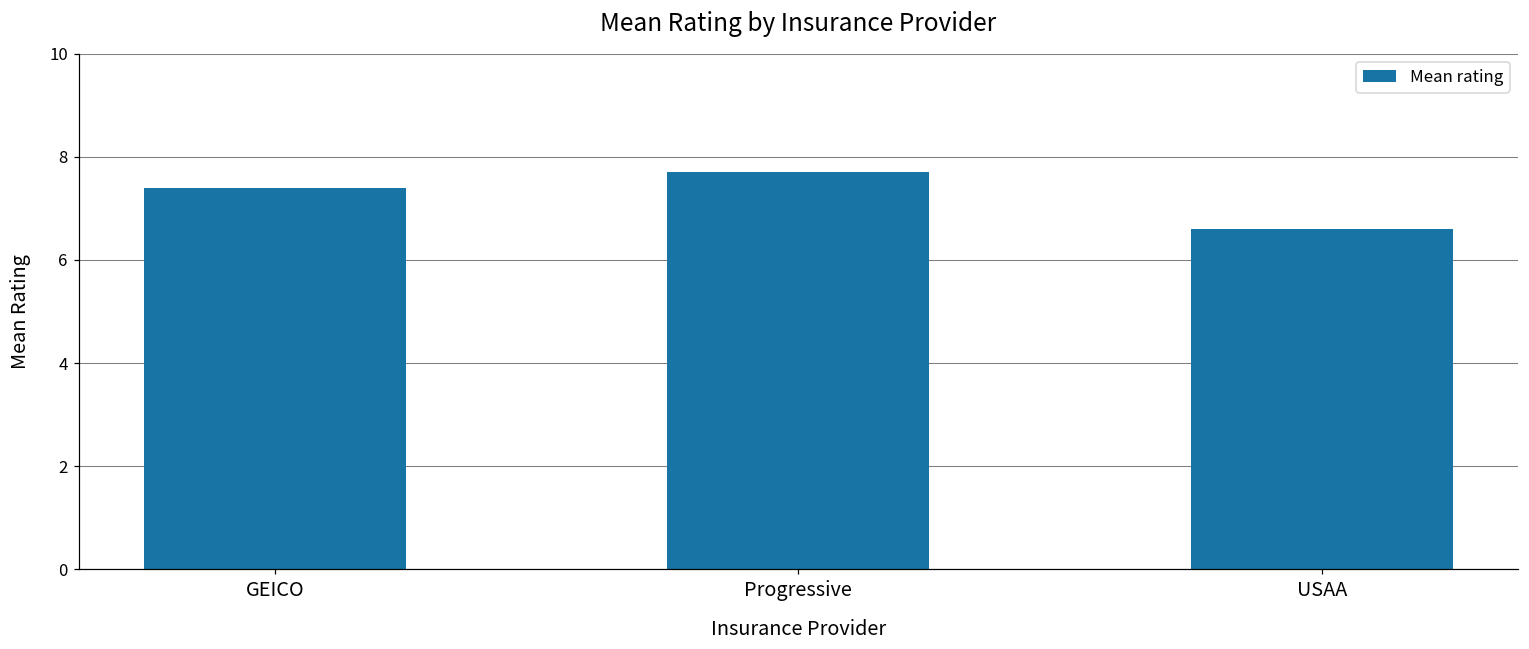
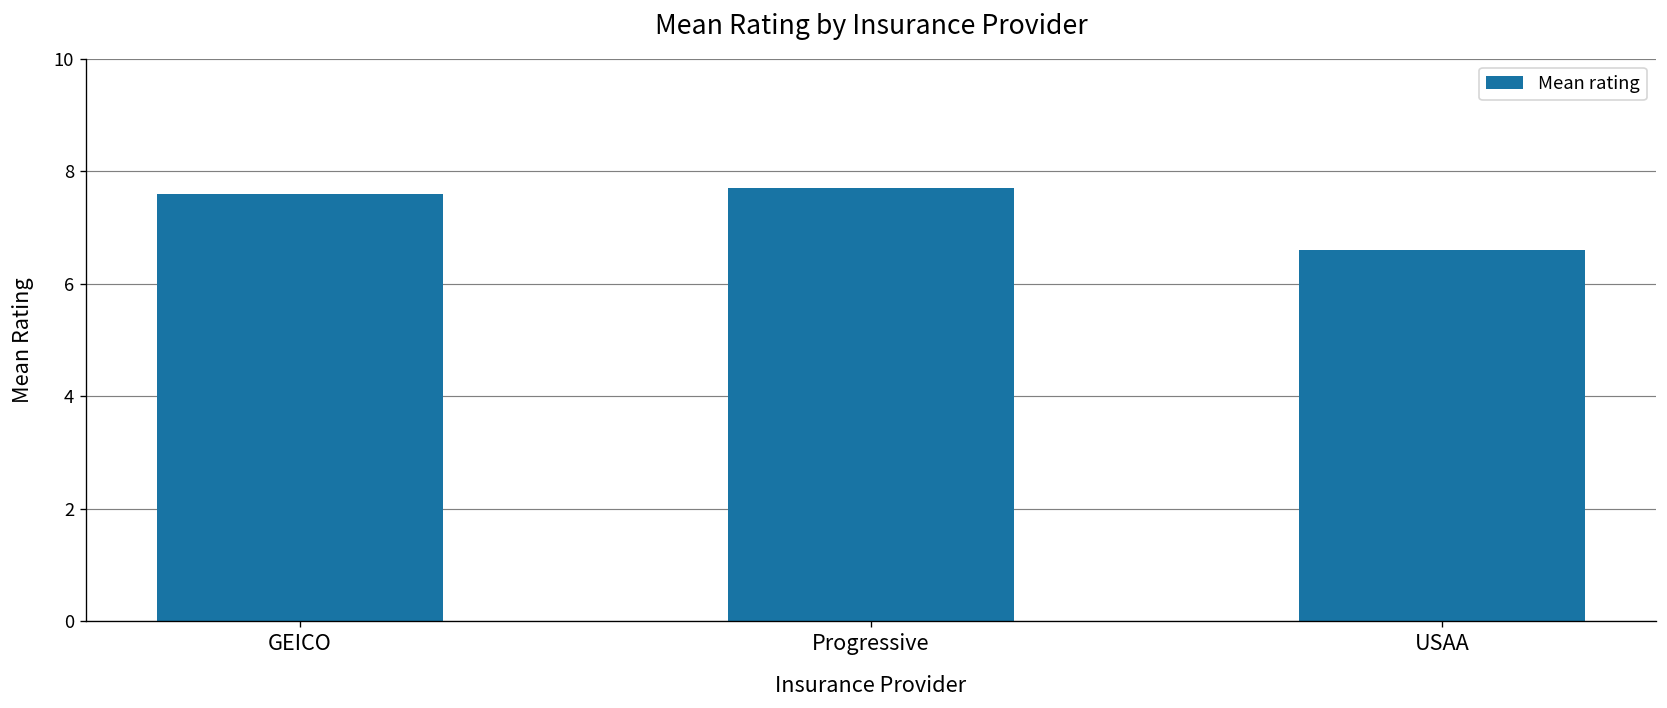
GEICO: 7.4 -> 7.6
